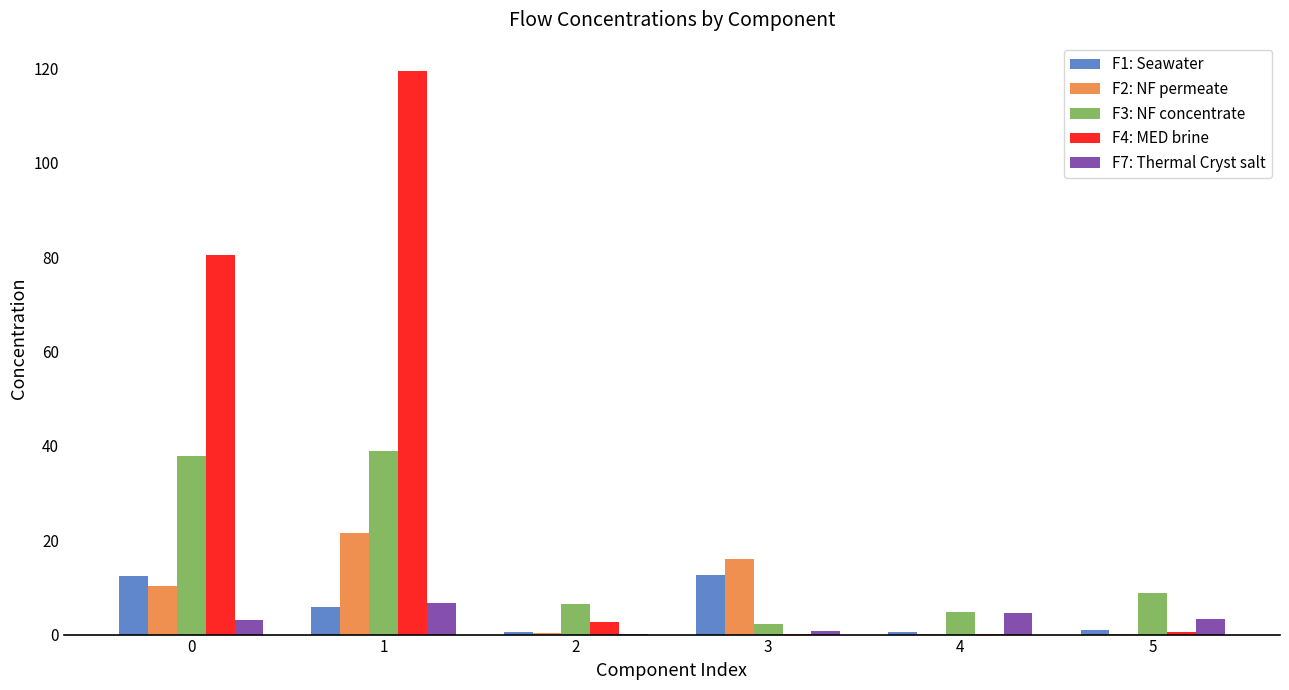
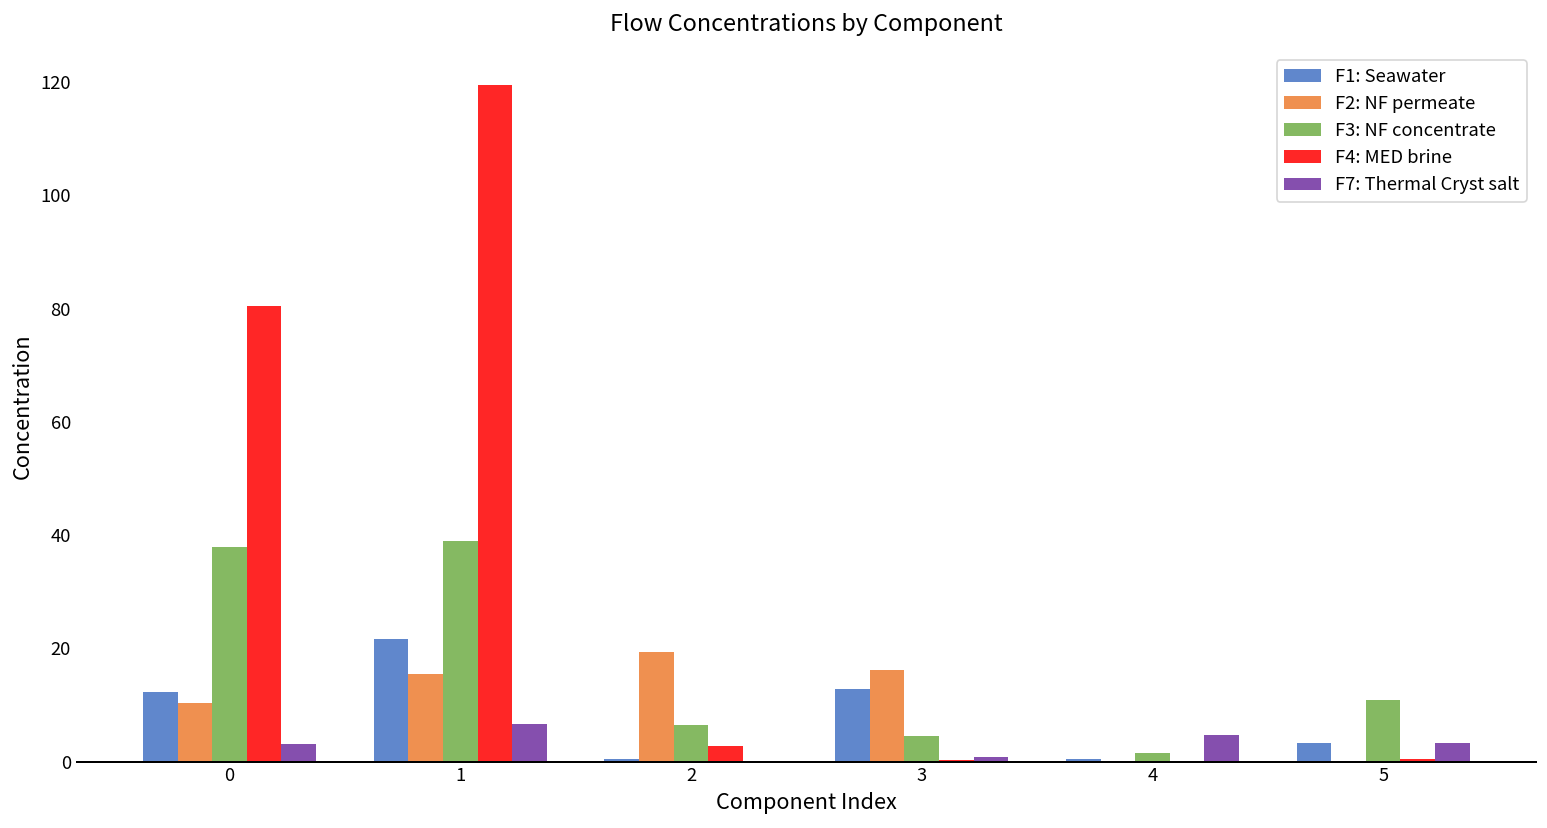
F1: Seawater, 1: 6 -> 22
F2: NF permeate, 1: 21 -> 15
F2: NF permeate, 2: 0 -> 19
F3: NF concentrate, 3: 2 -> 5
F3: NF concentrate, 4: 5 -> 1
F1: Seawater, 5: 1 -> 3
F3: NF concentrate, 5: 9 -> 11
